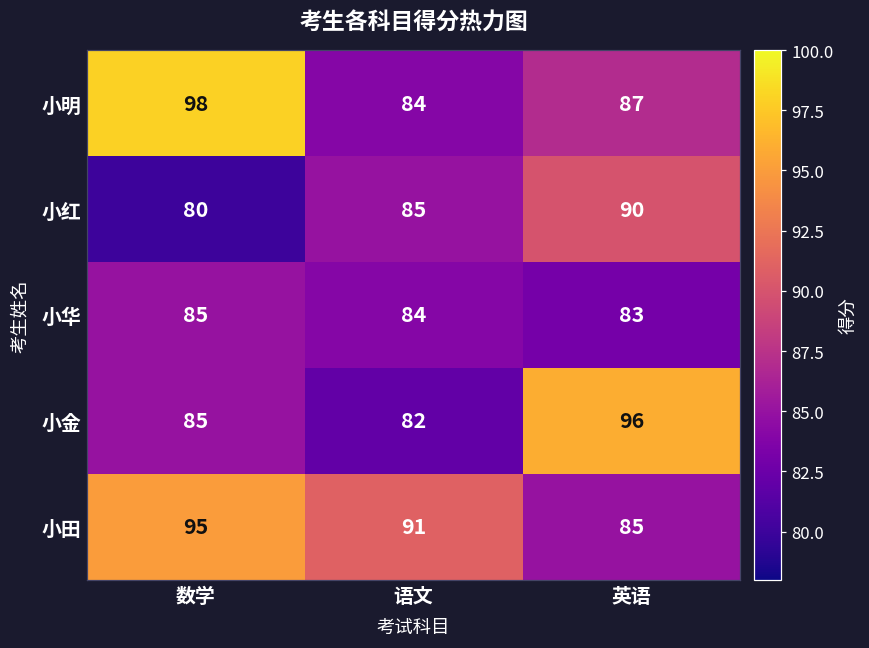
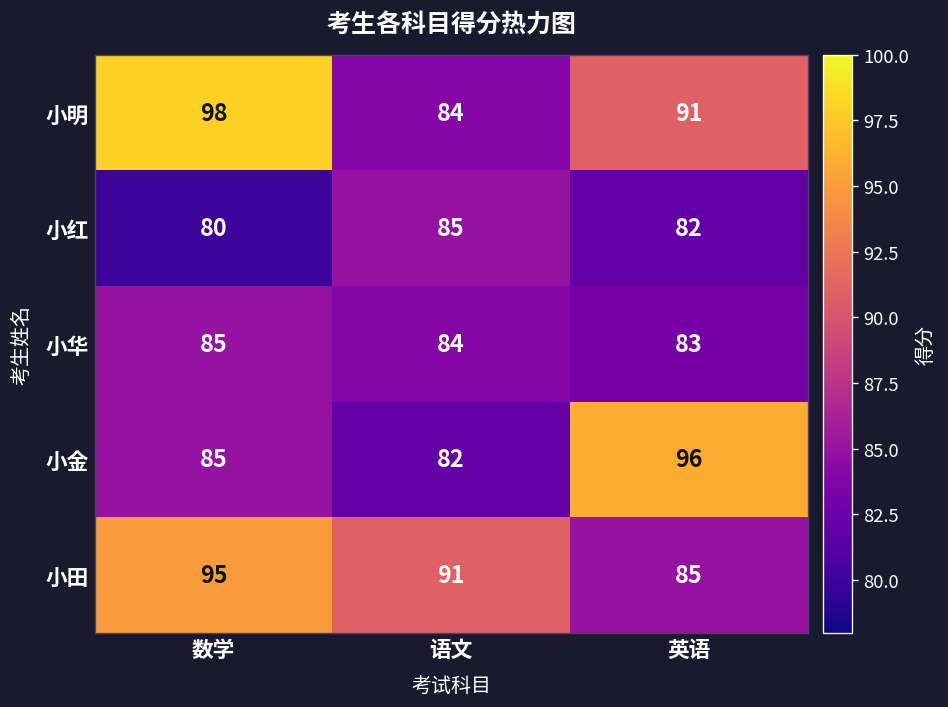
小明, 英语: 87 -> 91
小红, 英语: 90 -> 82
